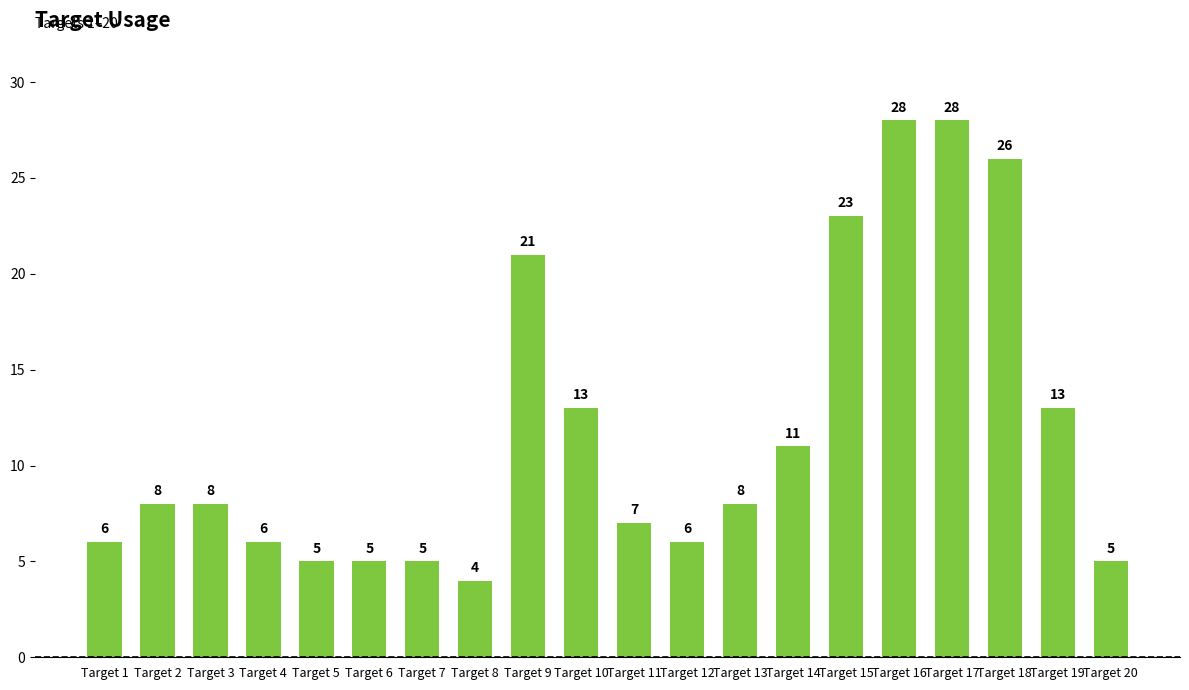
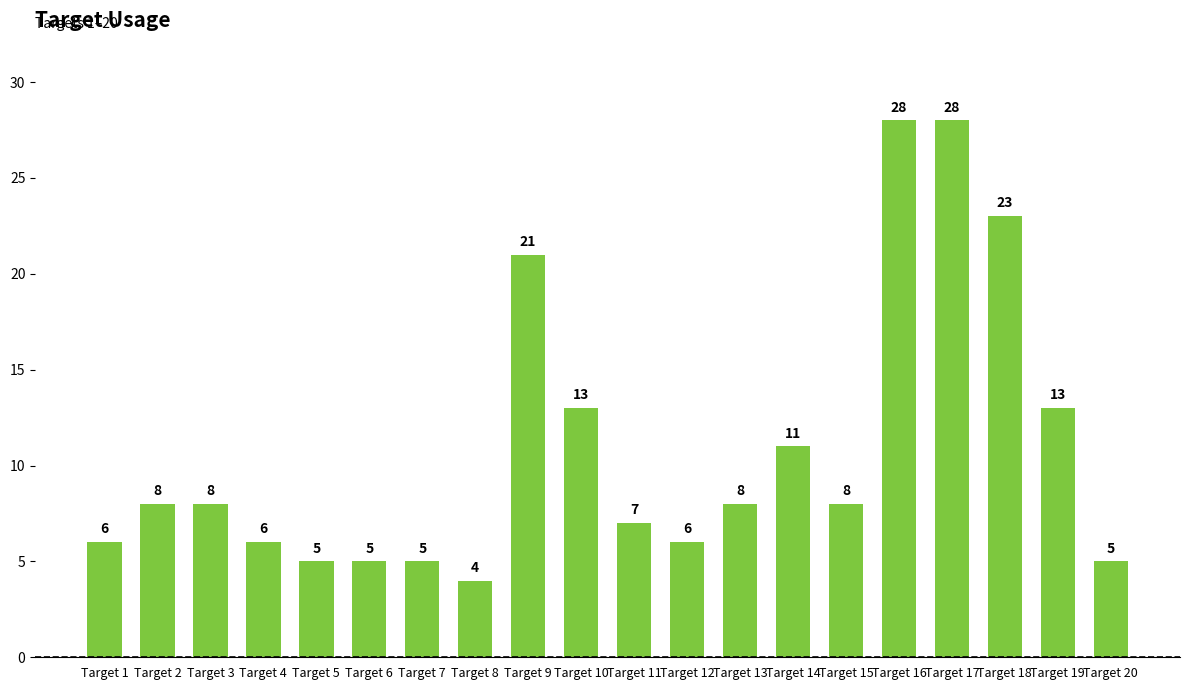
Target 15: 23 -> 8
Target 18: 26 -> 23
